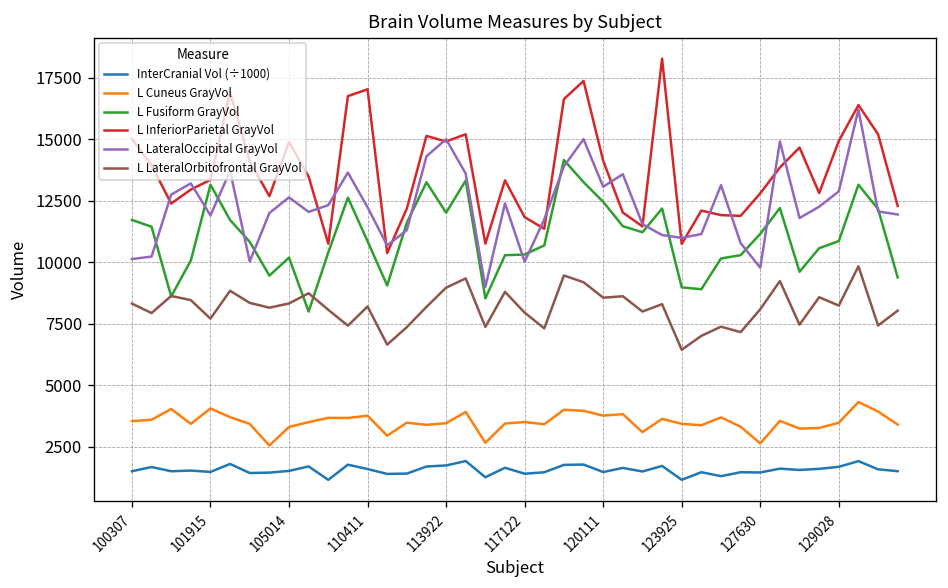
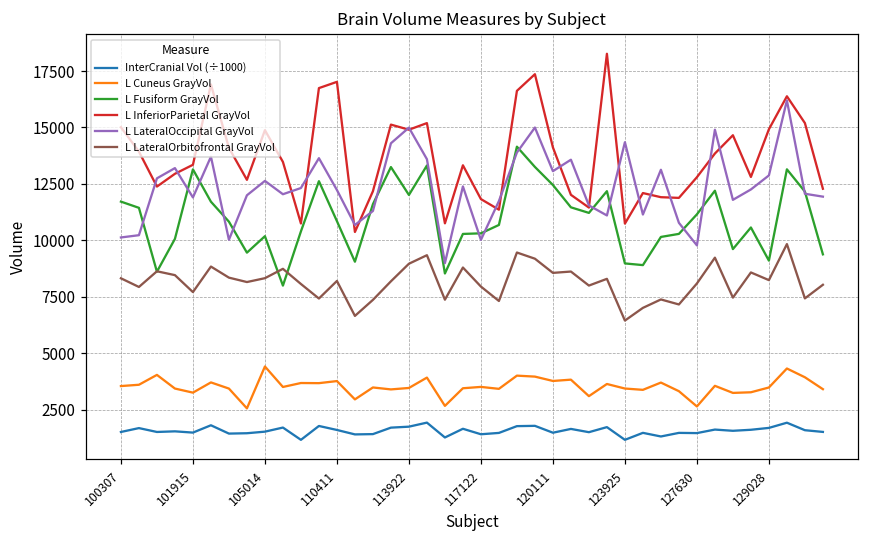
L Cuneus GrayVol, 101915: 4100 -> 3300
L Cuneus GrayVol, 105014: 3300 -> 4400
L LateralOccipital GrayVol, 123925: 11000 -> 14300
L Fusiform GrayVol, 129028: 10900 -> 9100
